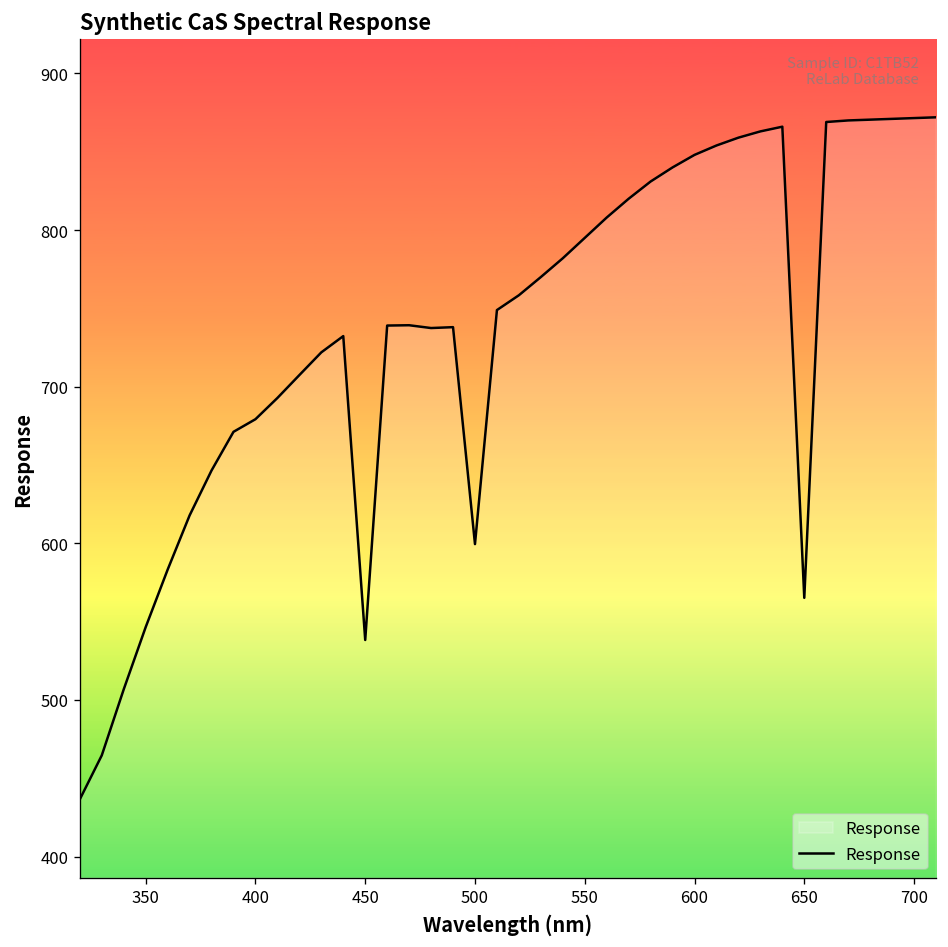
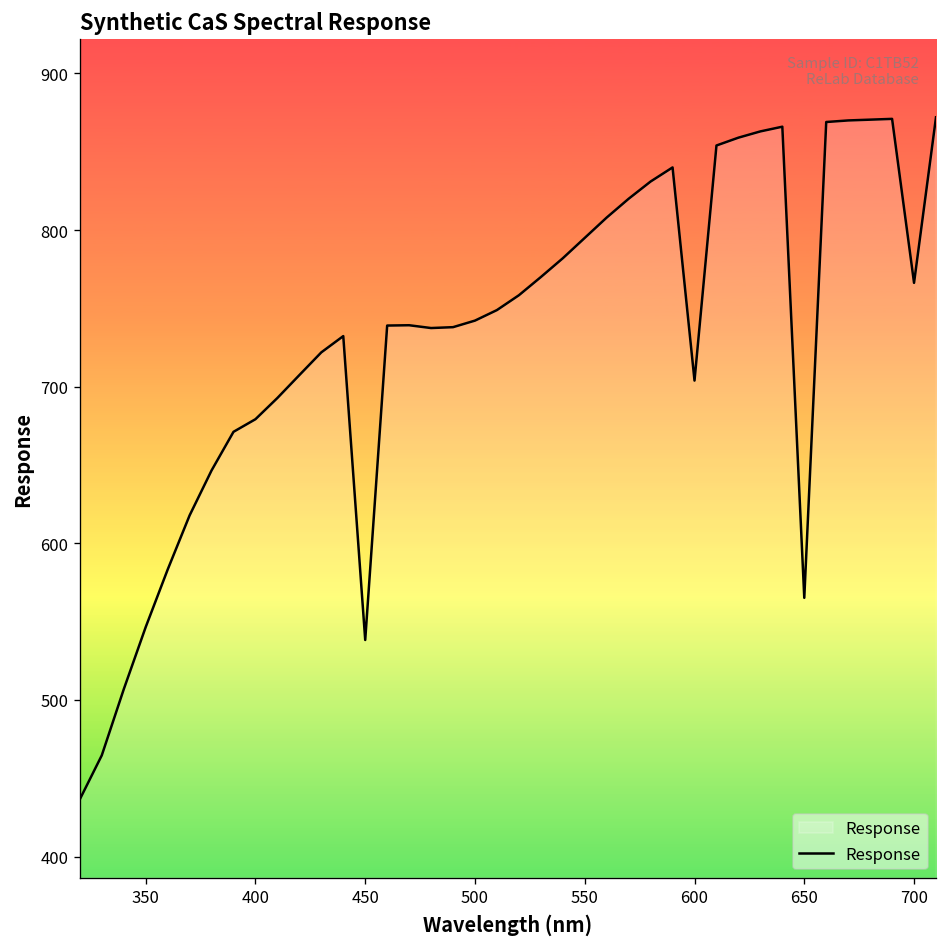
500: 600 -> 742
600: 848 -> 704
700: 872 -> 766
